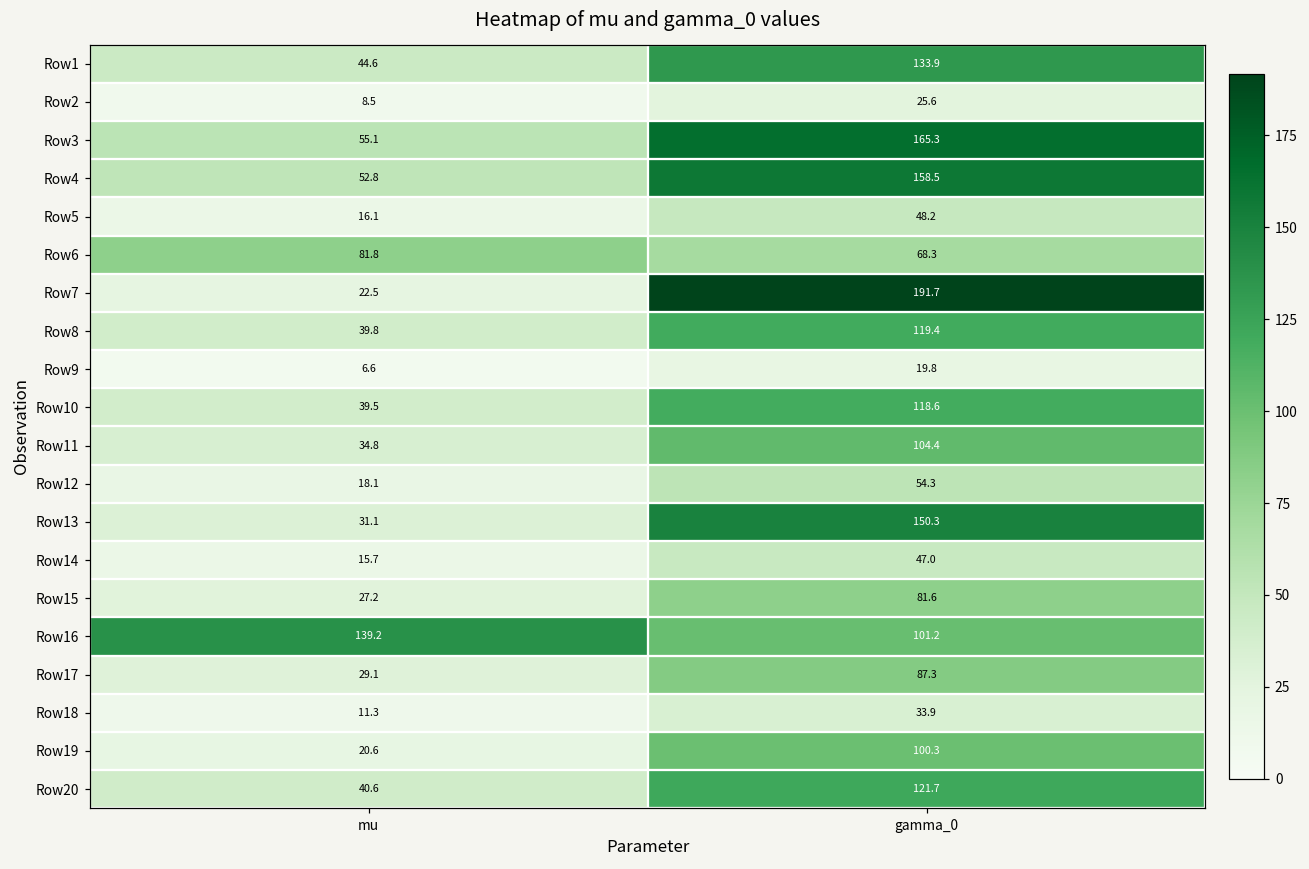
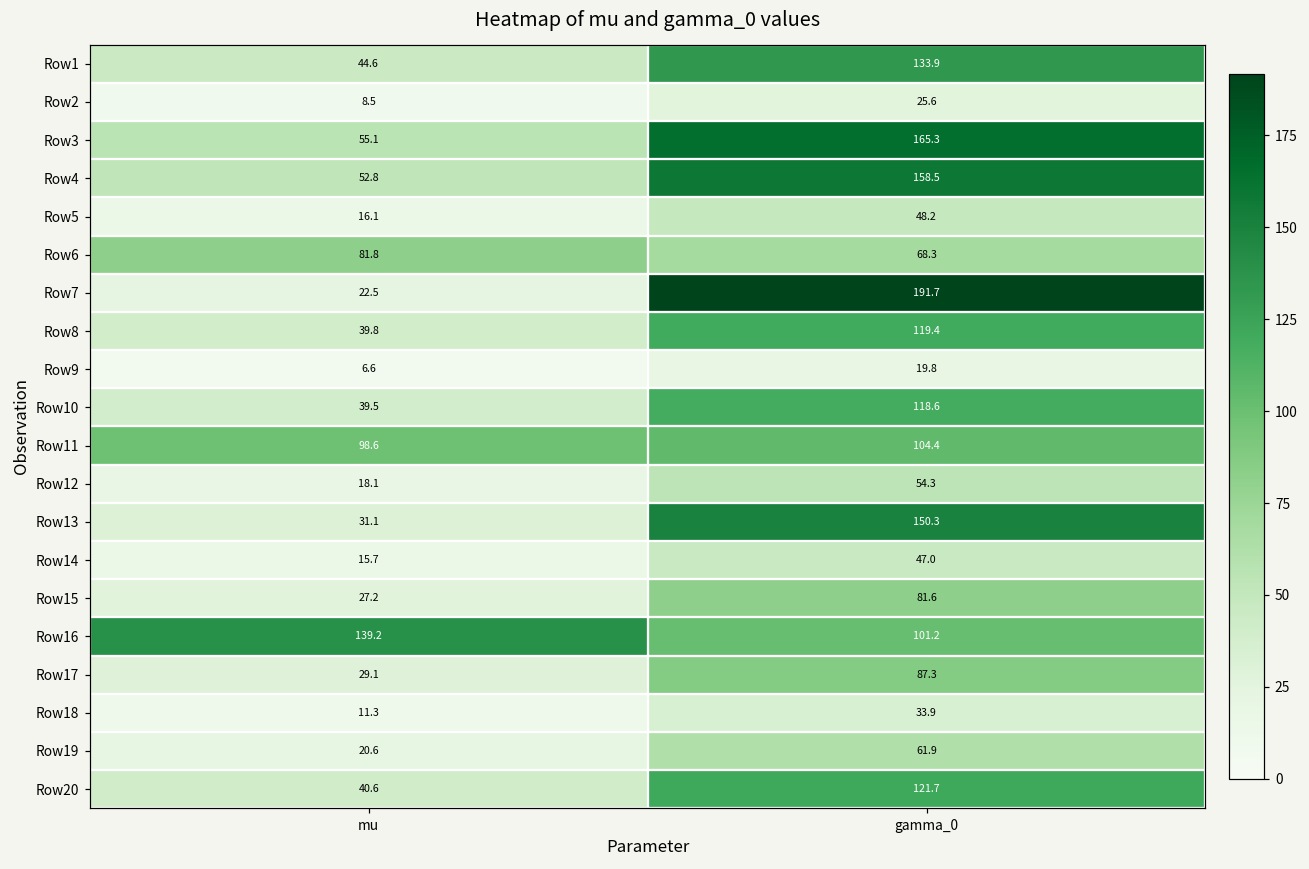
Row11, mu: 34.8 -> 98.6
Row19, gamma_0: 100.3 -> 61.9
